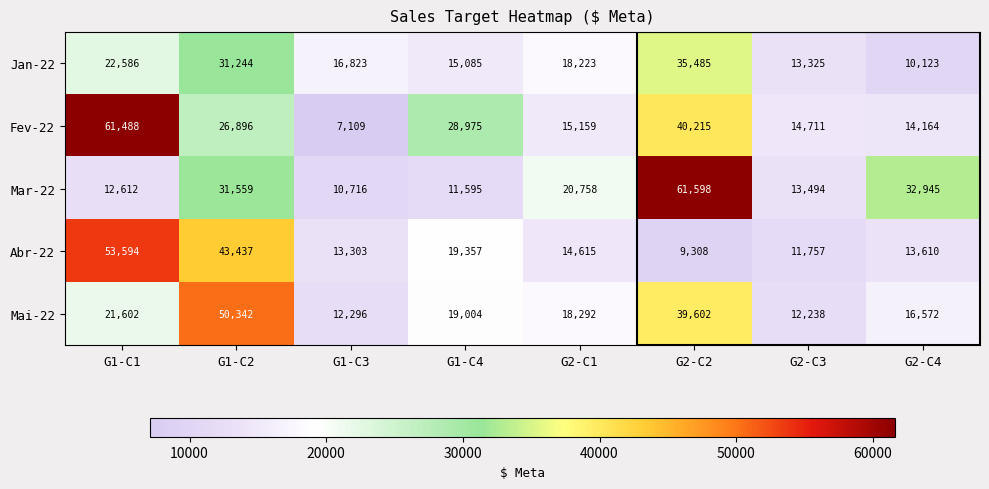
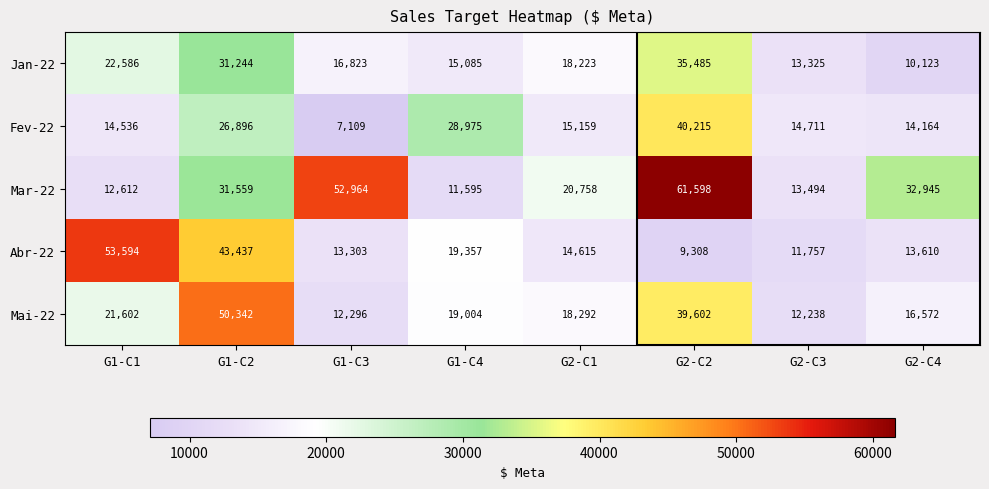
Fev-22, G1-C1: 61,488 -> 14,536
Mar-22, G1-C3: 10,716 -> 52,964
